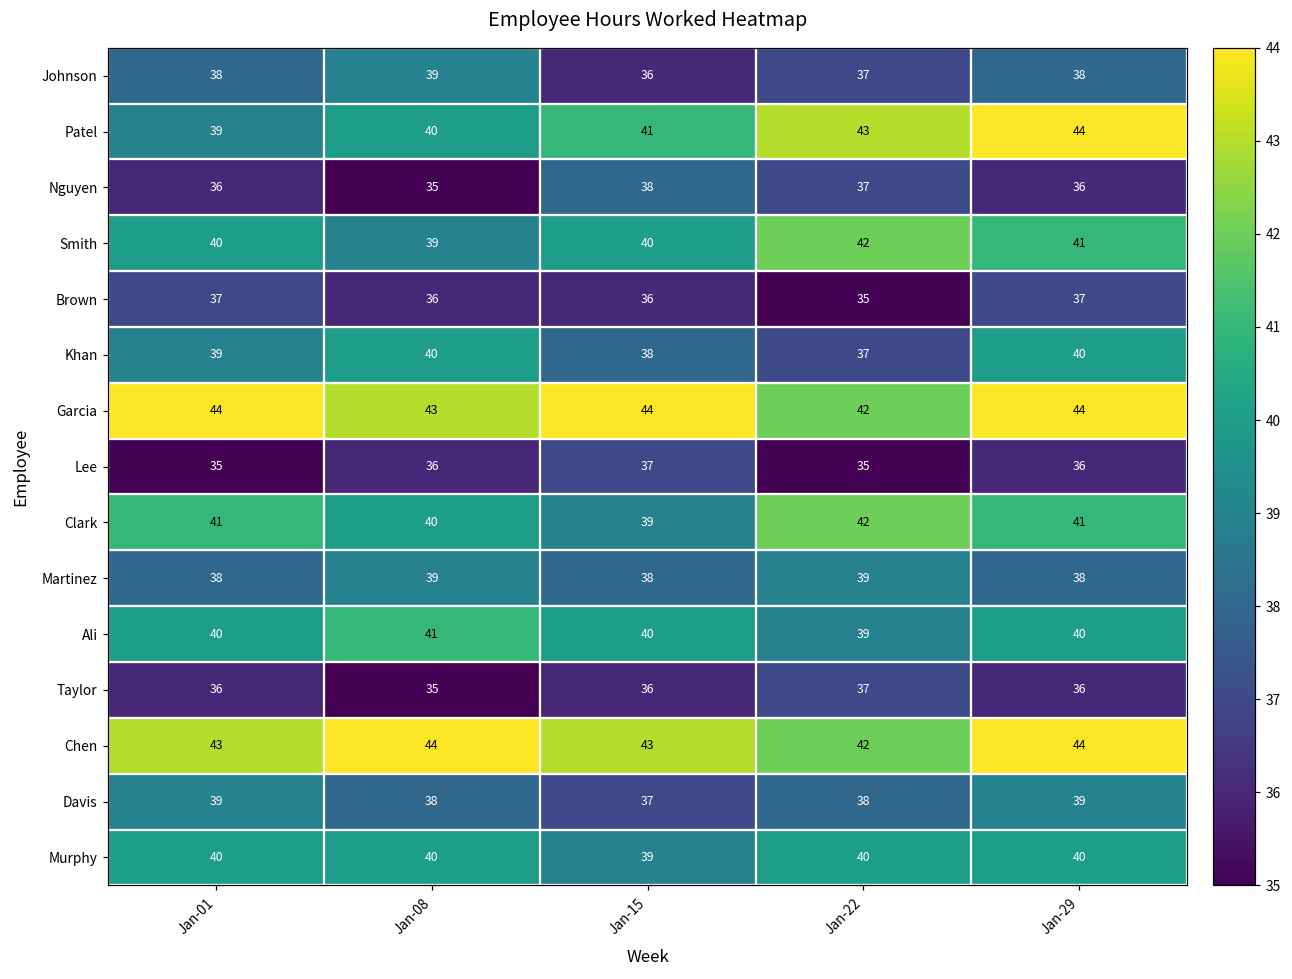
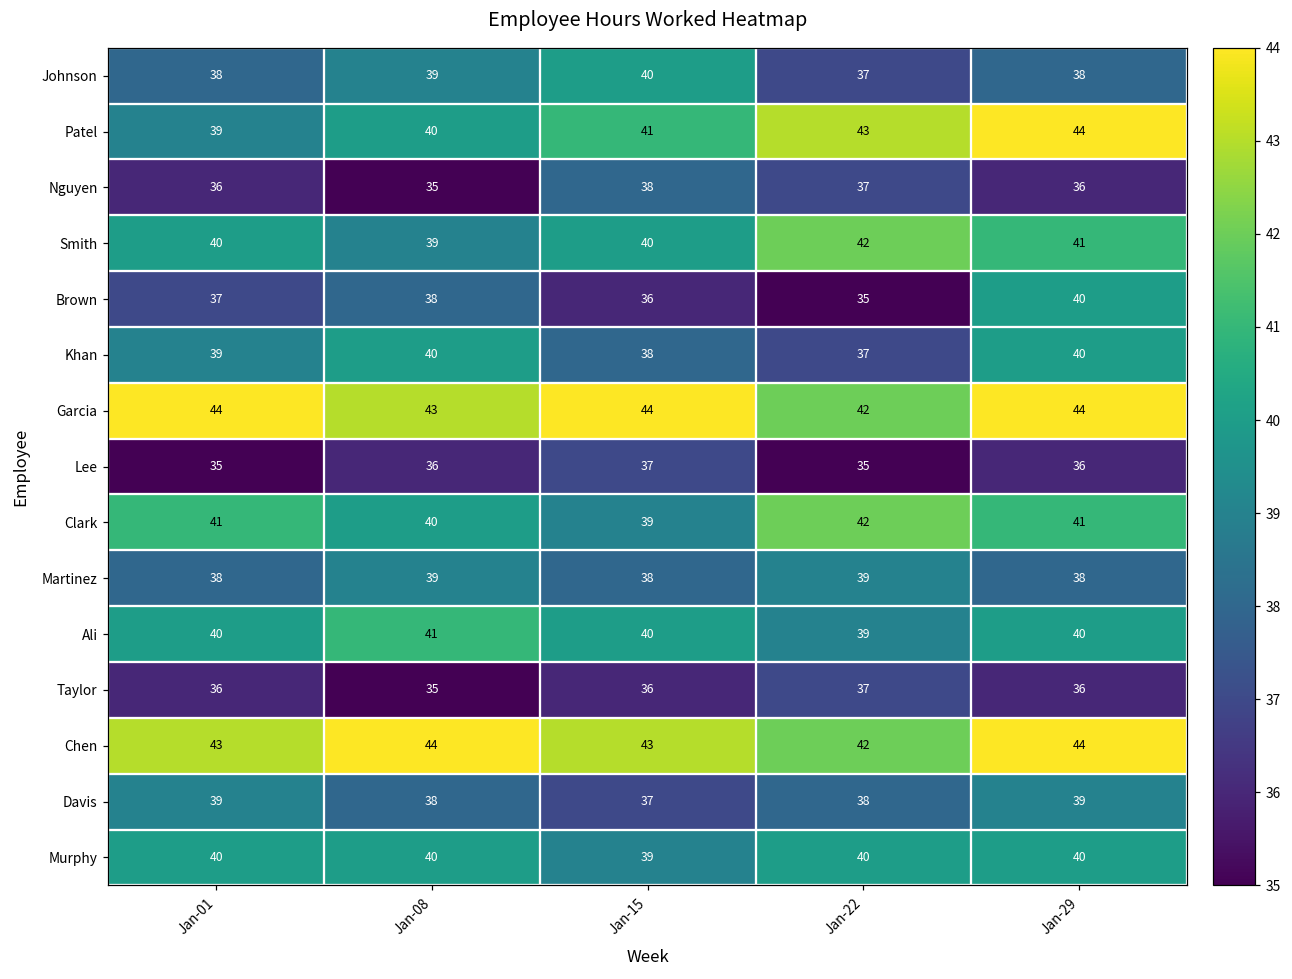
Johnson, Jan-15: 36 -> 40
Brown, Jan-08: 36 -> 38
Brown, Jan-29: 37 -> 40
